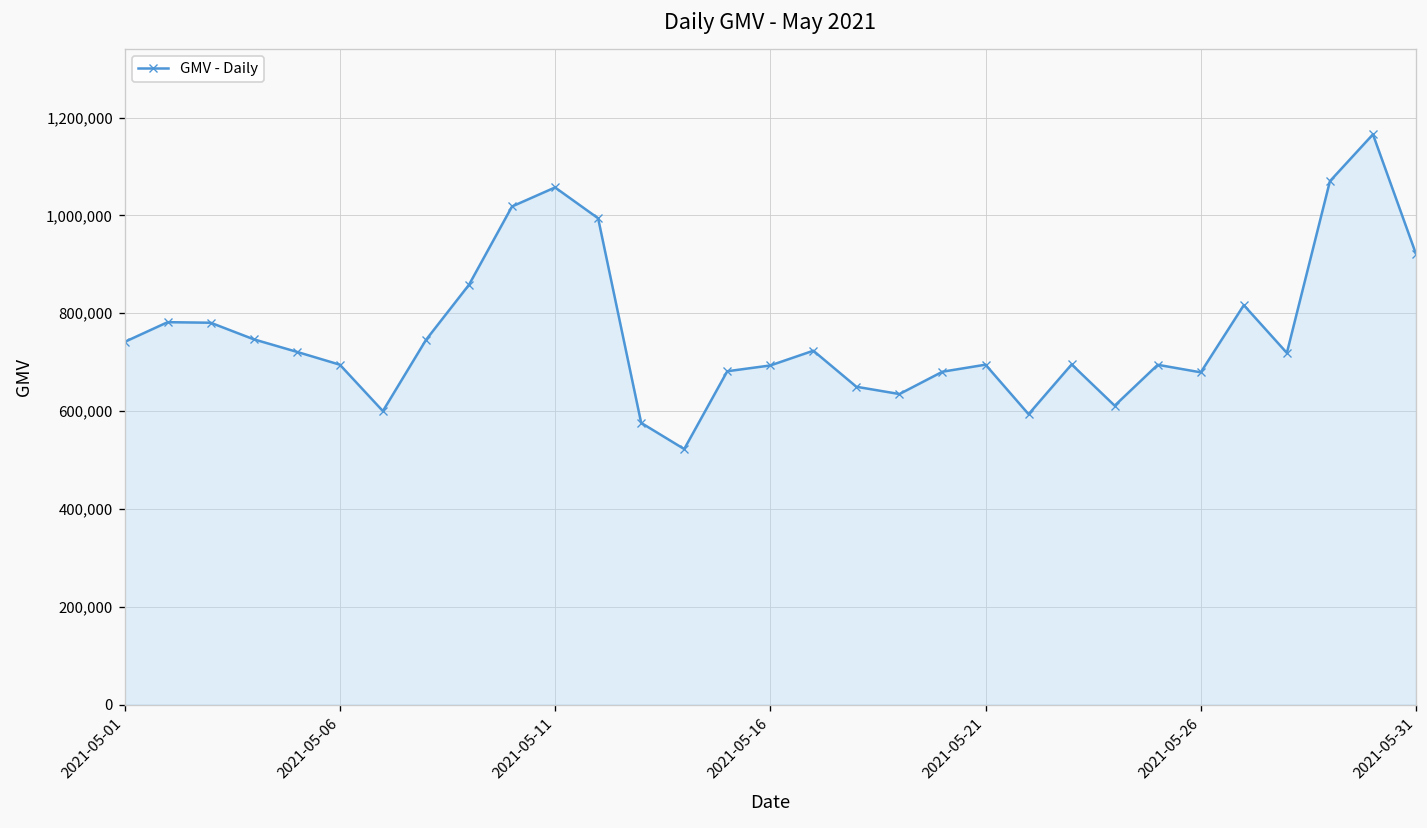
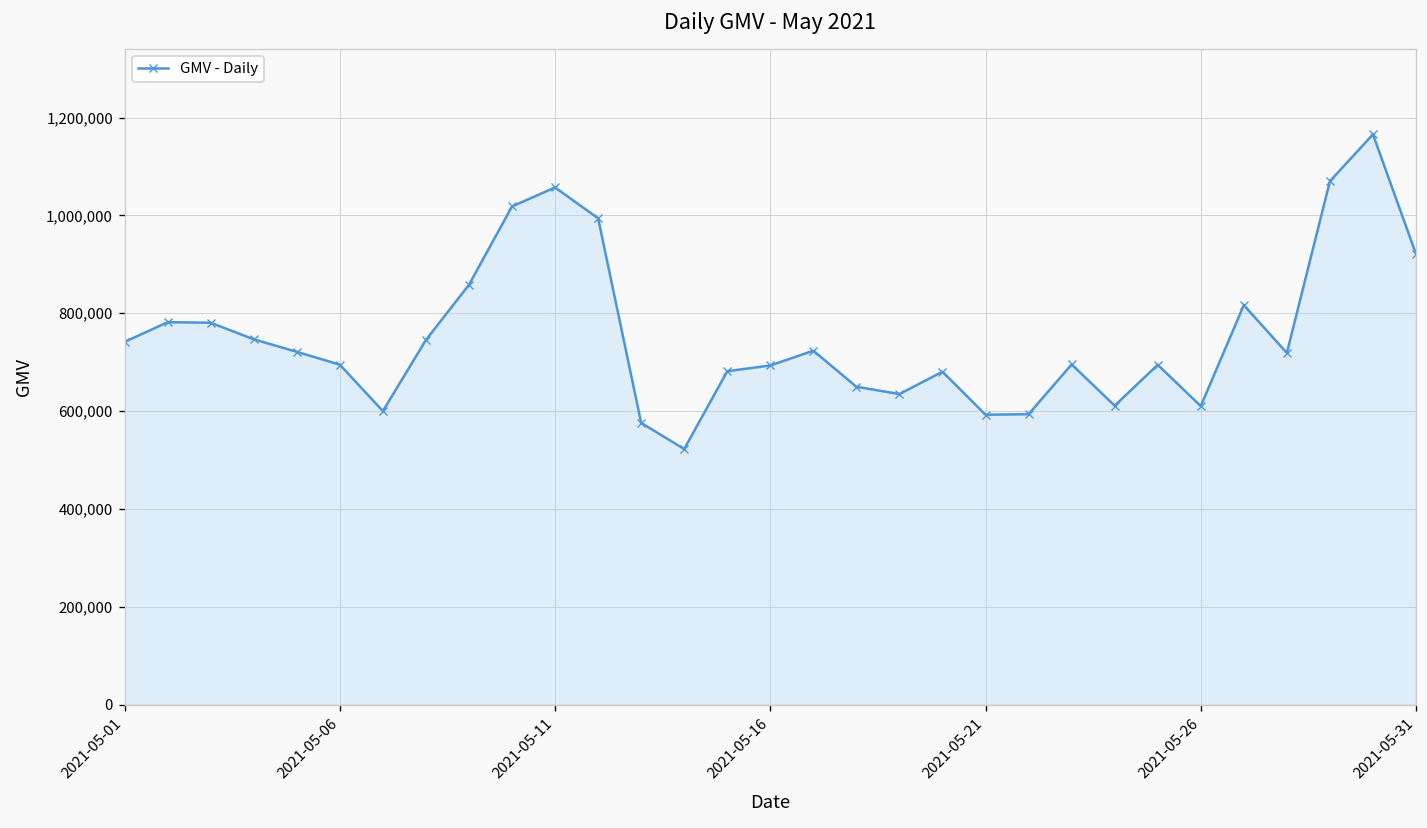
2021-05-21: 690,000 -> 590,000
2021-05-26: 680,000 -> 610,000
